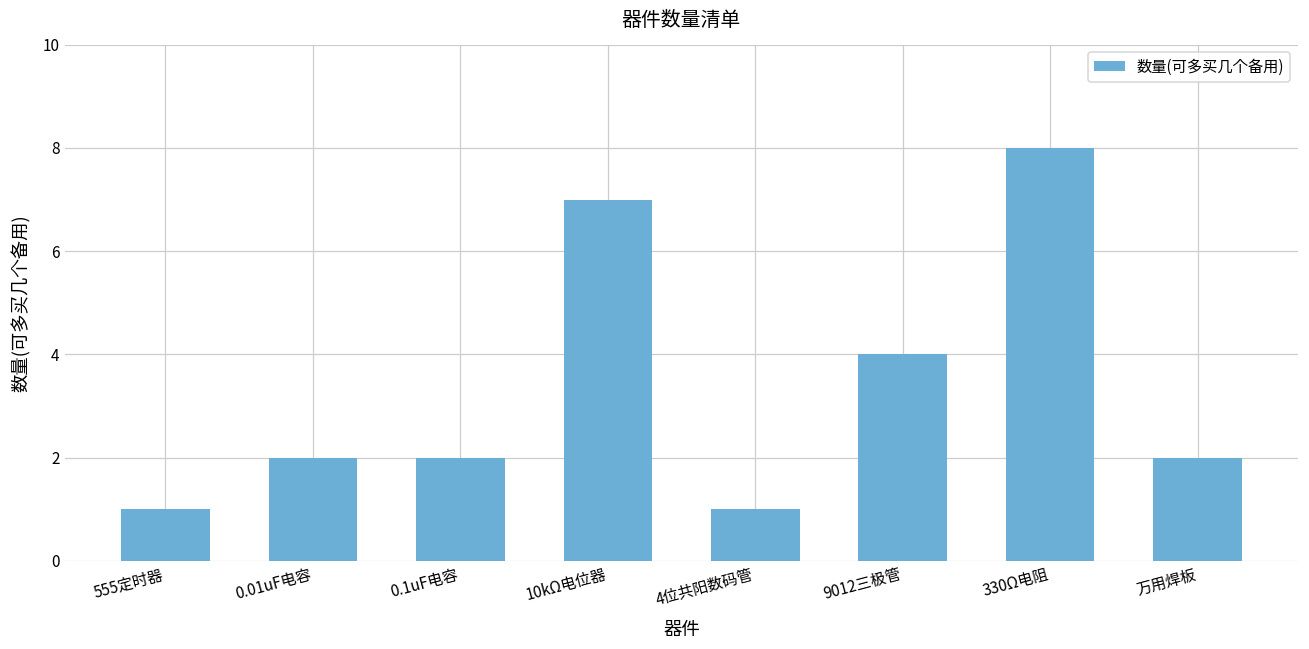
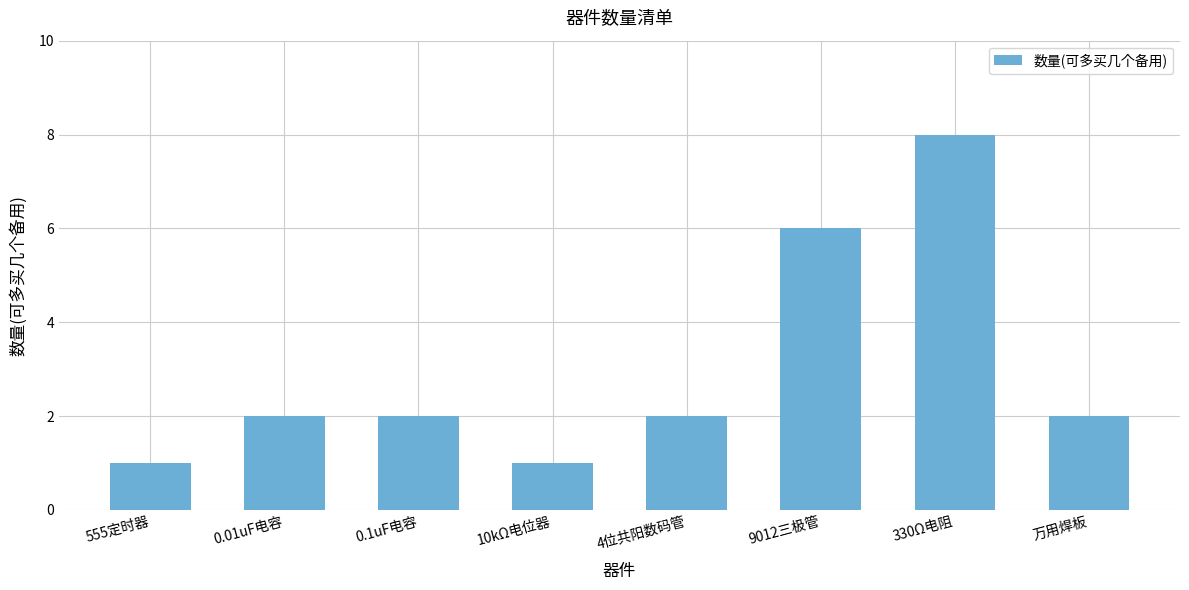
10kΩ电位器: 7 -> 1
4位共阳数码管: 1 -> 2
9012三极管: 4 -> 6
